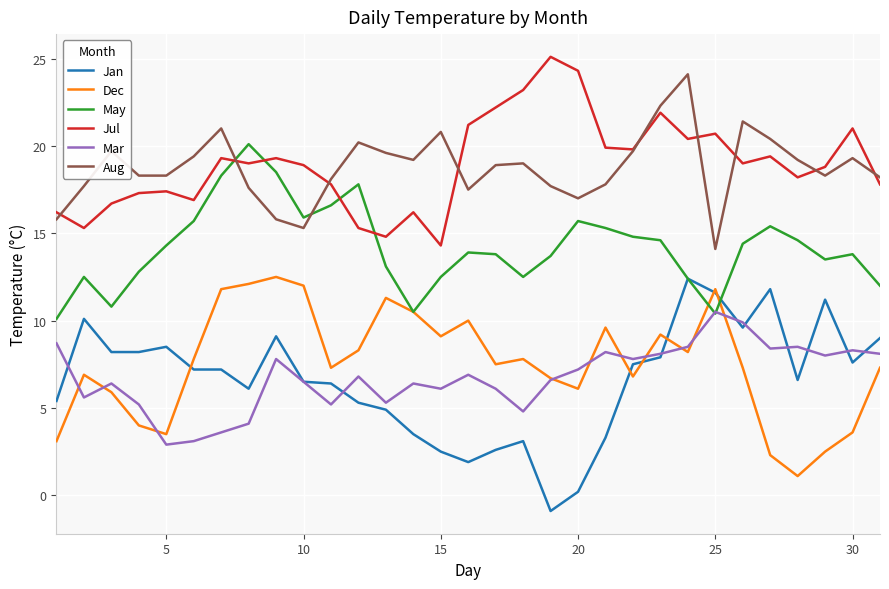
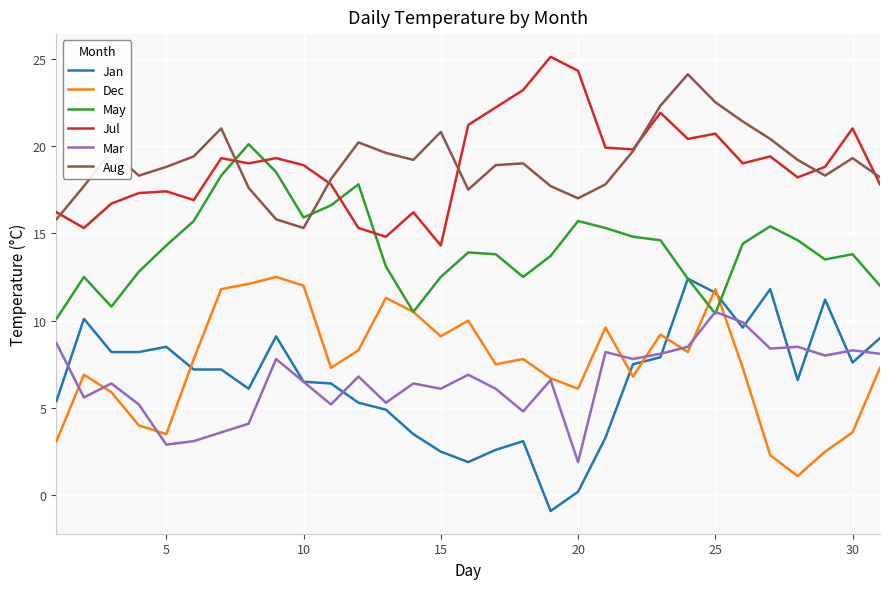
Aug, 5: 18.3 -> 18.8
Mar, 20: 7.2 -> 1.9
Aug, 25: 14.1 -> 22.5
